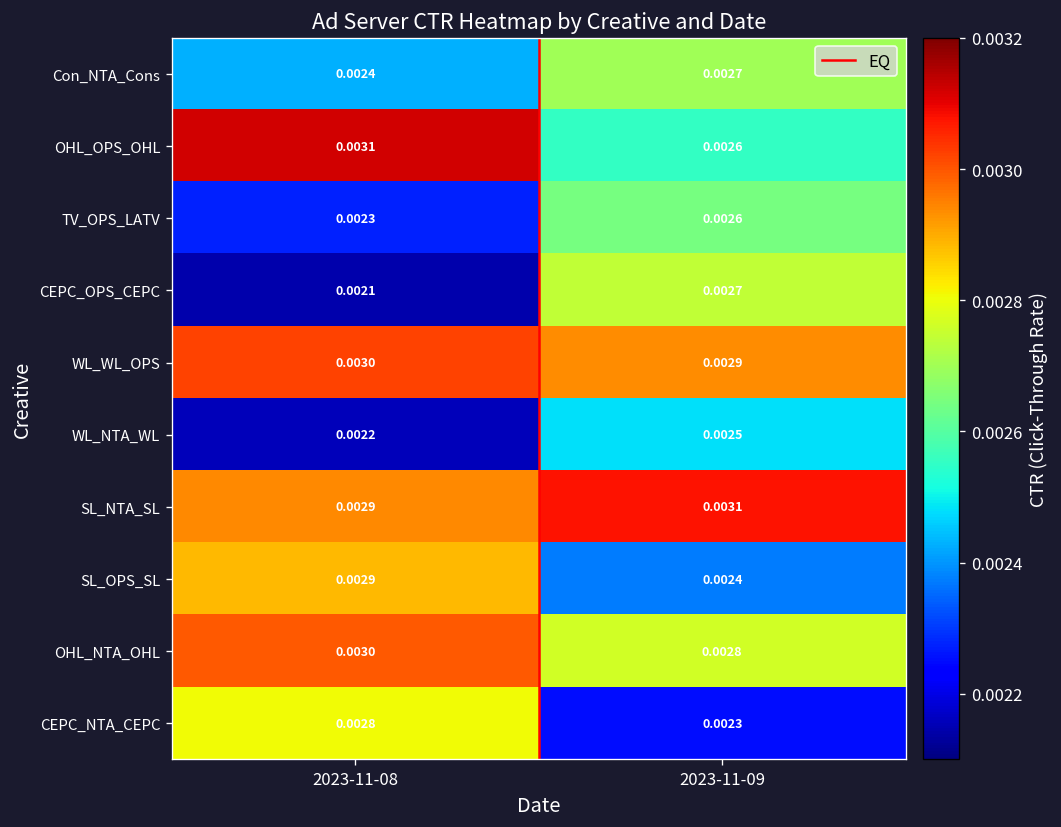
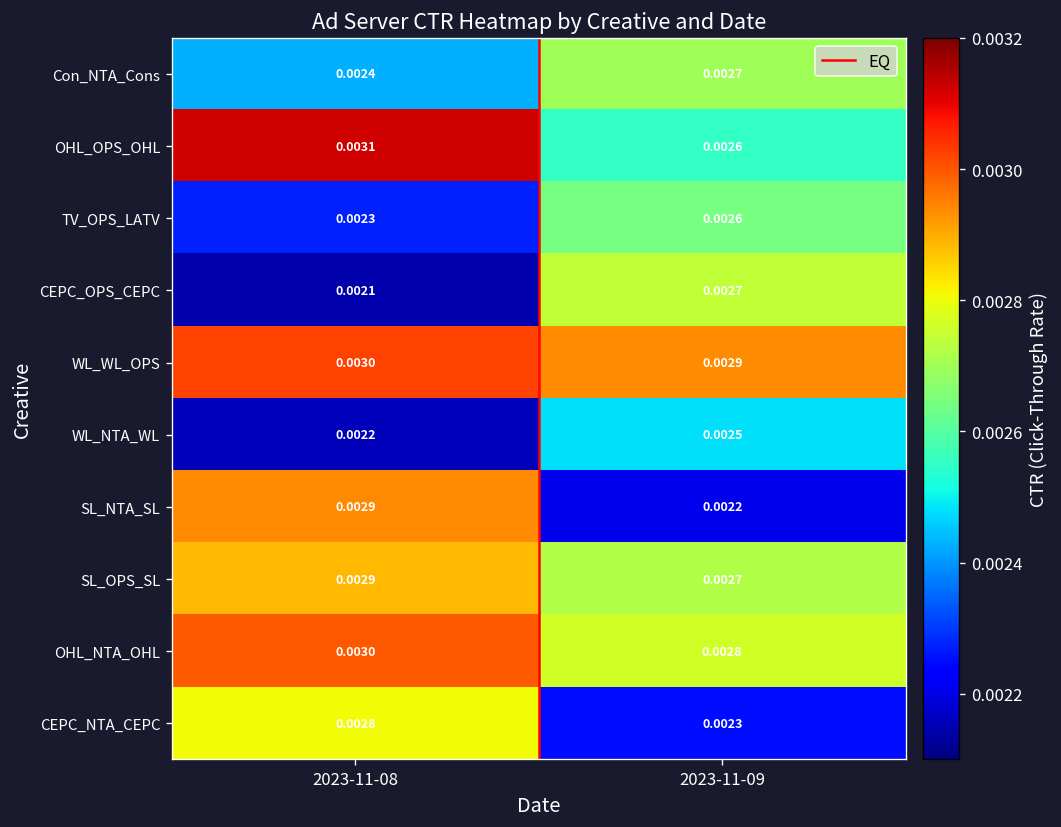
SL_NTA_SL, 2023-11-09: 0.0031 -> 0.0022
SL_OPS_SL, 2023-11-09: 0.0024 -> 0.0027
